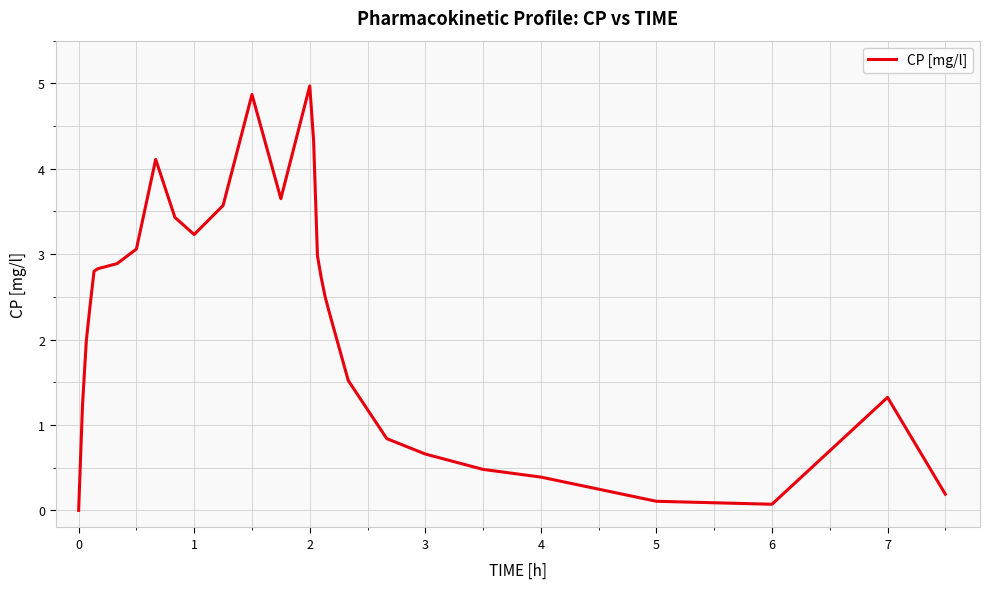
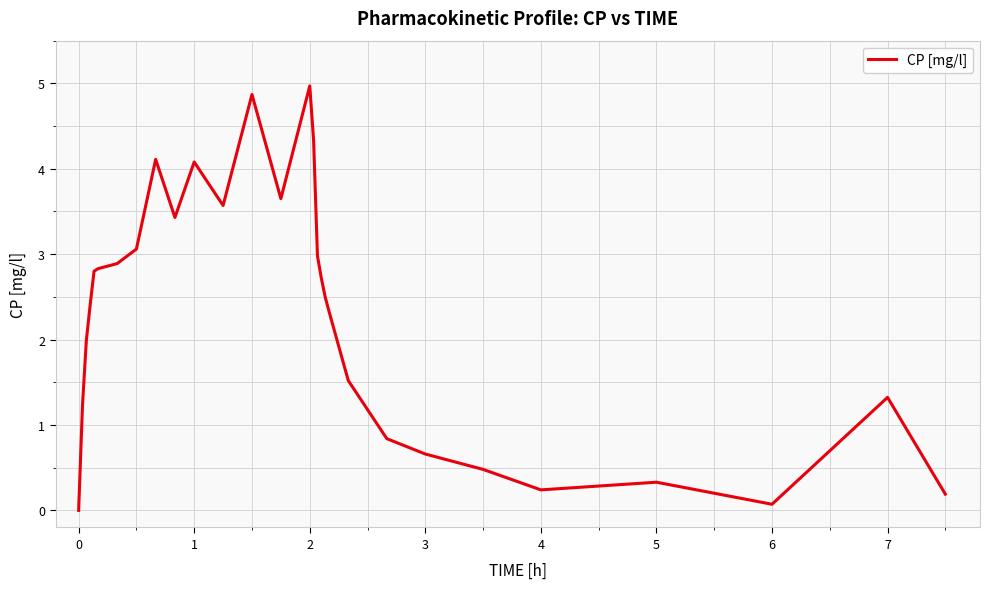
1: 3.2 -> 4.1
4: 0.4 -> 0.2
5: 0.1 -> 0.3
